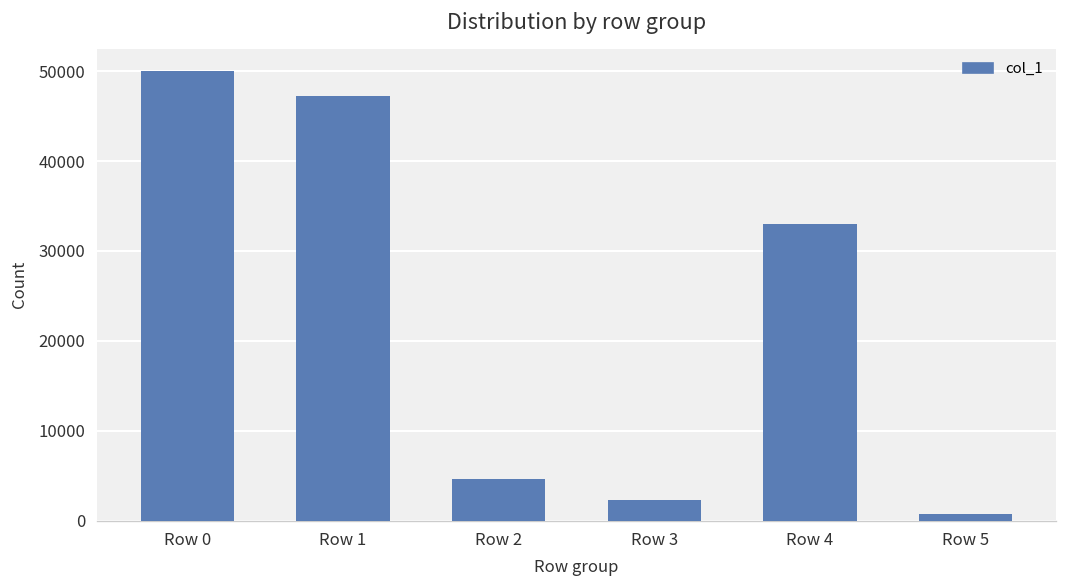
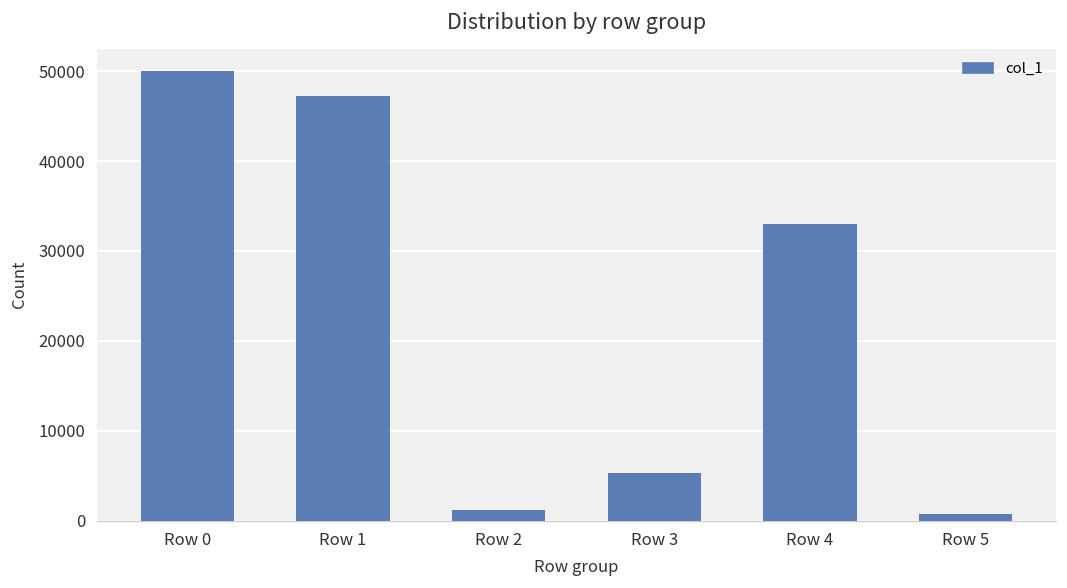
Row 2: 5000 -> 1000
Row 3: 2000 -> 5000
